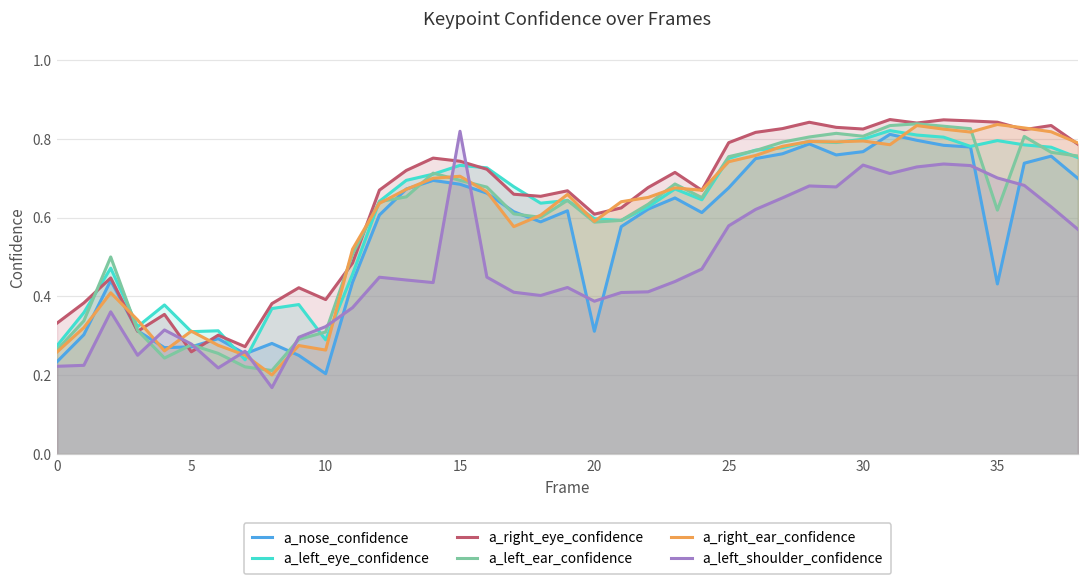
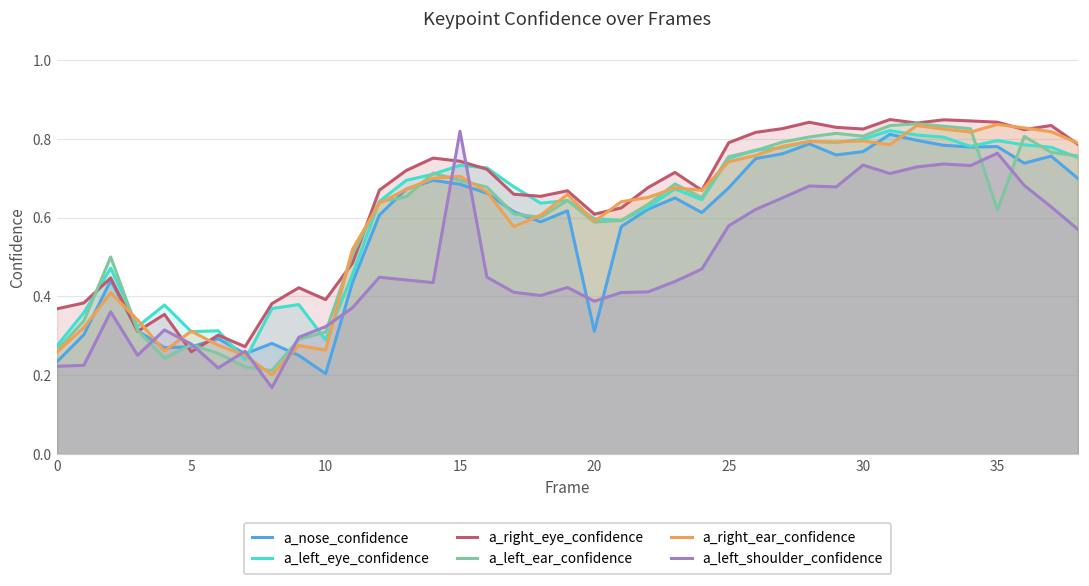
a_right_eye_confidence, 0: 0.33 -> 0.37
a_nose_confidence, 35: 0.43 -> 0.78
a_left_shoulder_confidence, 35: 0.70 -> 0.76
